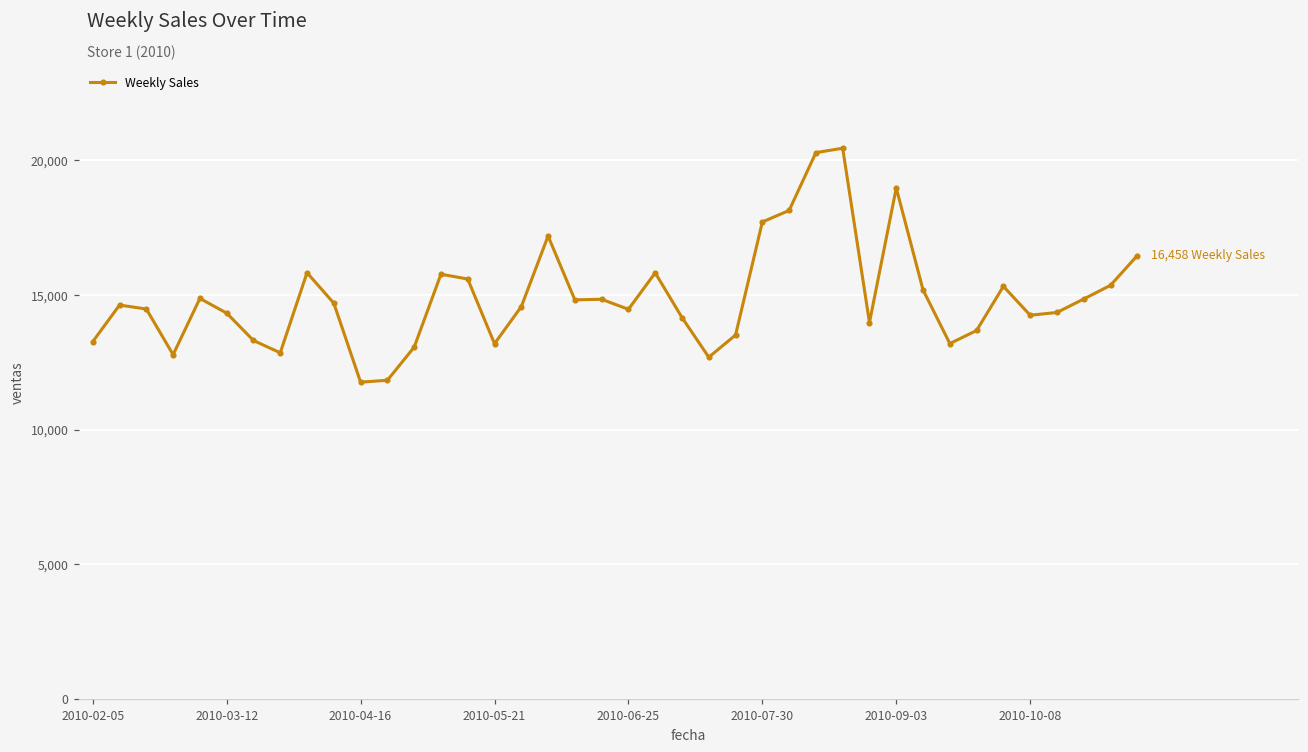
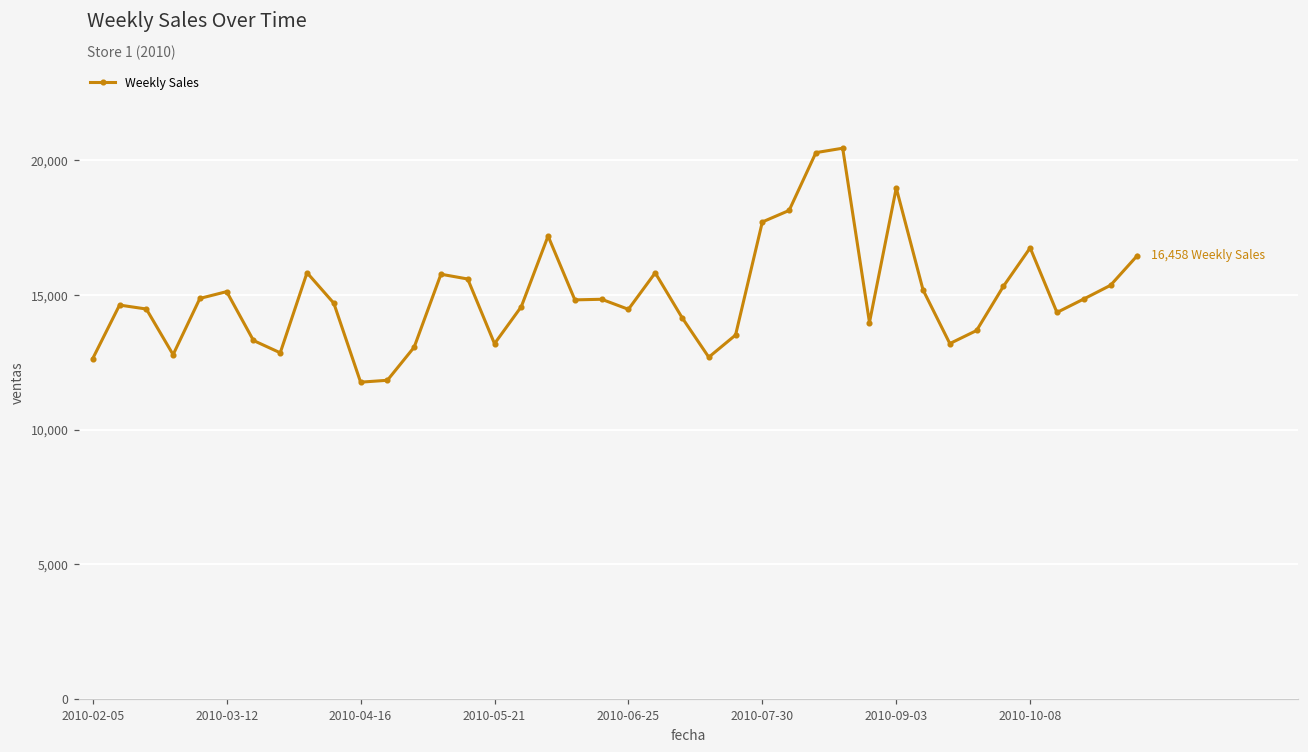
2010-02-05: 13,300 -> 12,600
2010-03-12: 14,300 -> 15,100
2010-10-08: 14,200 -> 16,700
